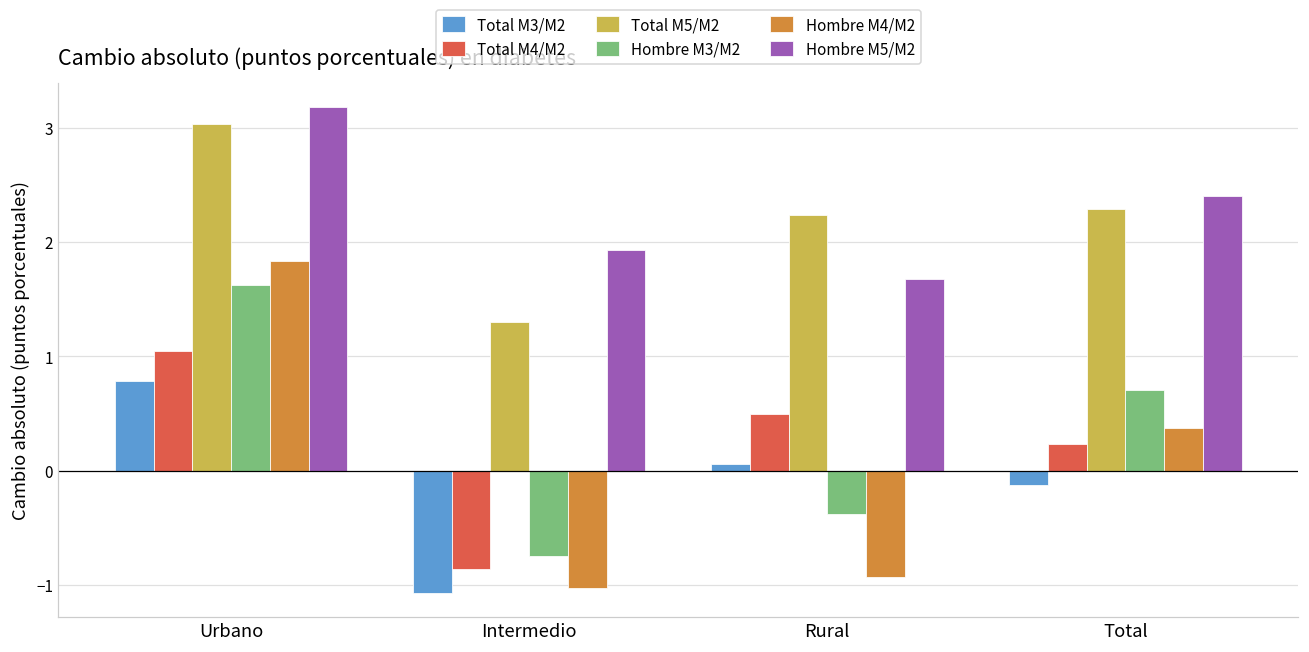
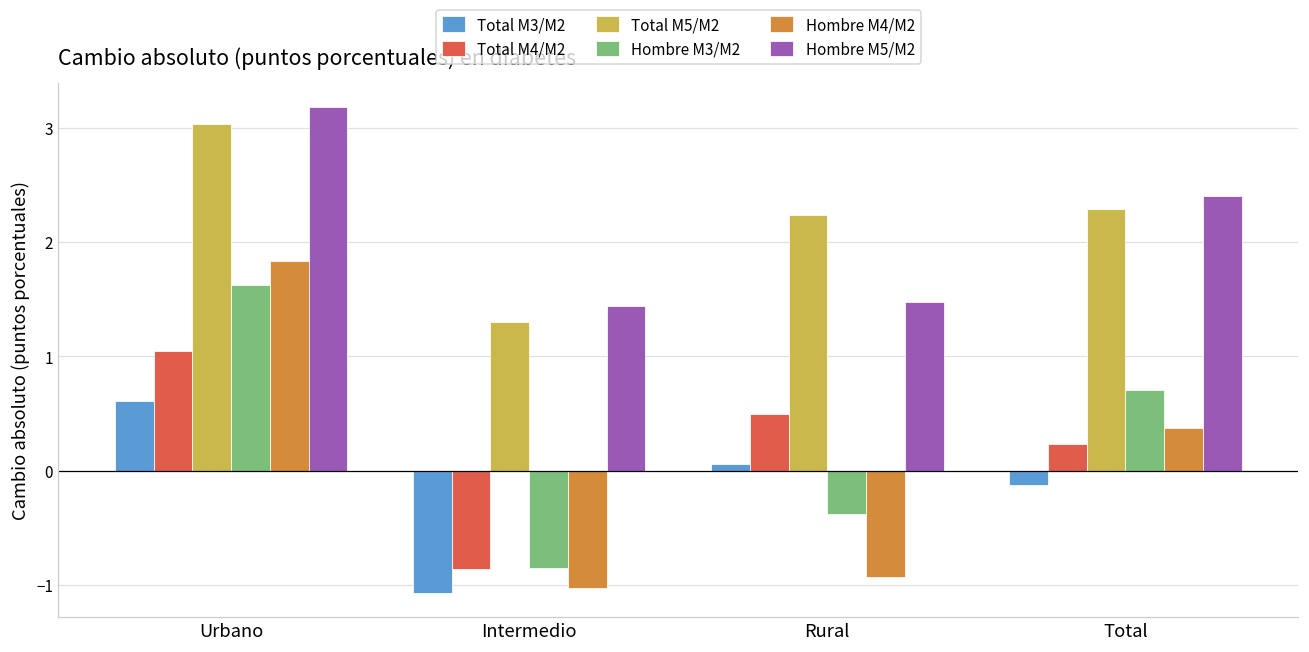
Total M3/M2, Urbano: 0.78 -> 0.61
Hombre M3/M2, Intermedio: -0.75 -> -0.86
Hombre M5/M2, Intermedio: 1.93 -> 1.44
Hombre M5/M2, Rural: 1.68 -> 1.47
